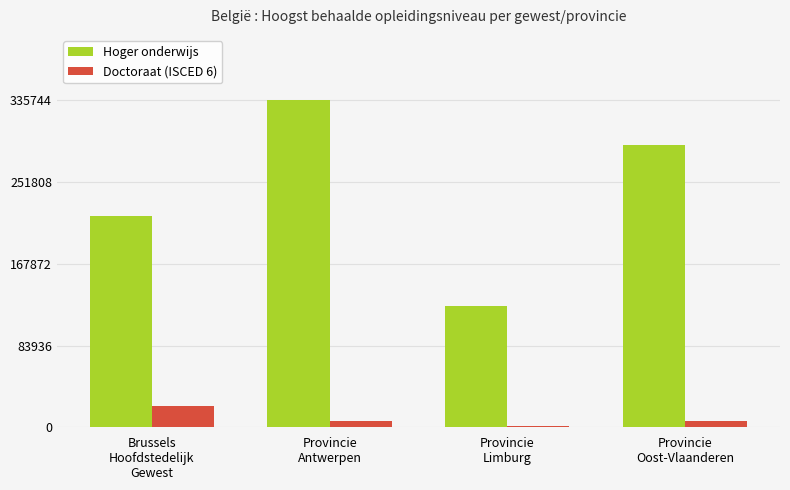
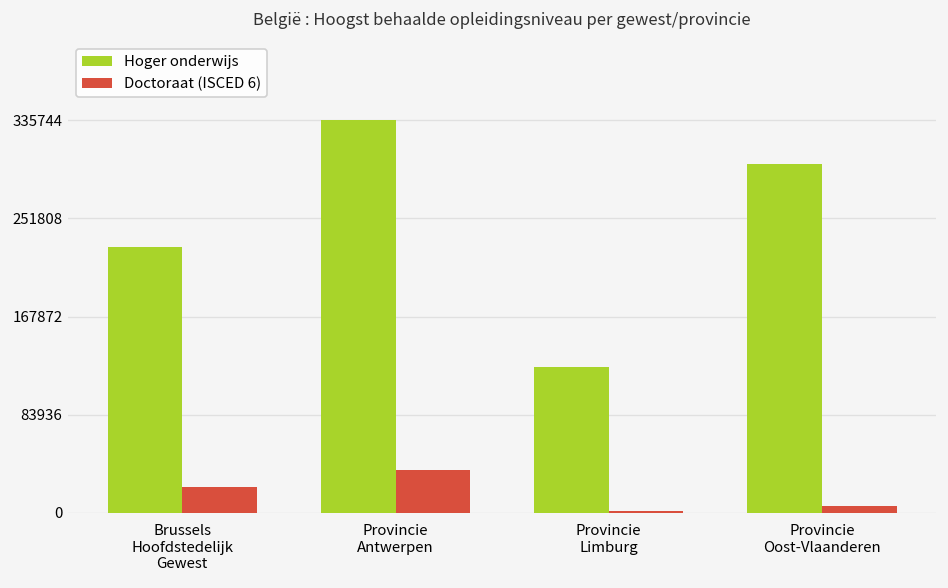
Hoger onderwijs, Brussels Hoofdstedelijk Gewest: 220000 -> 230000
Doctoraat (ISCED 6), Provincie Antwerpen: 10000 -> 40000
Hoger onderwijs, Provincie Oost-Vlaanderen: 290000 -> 300000
